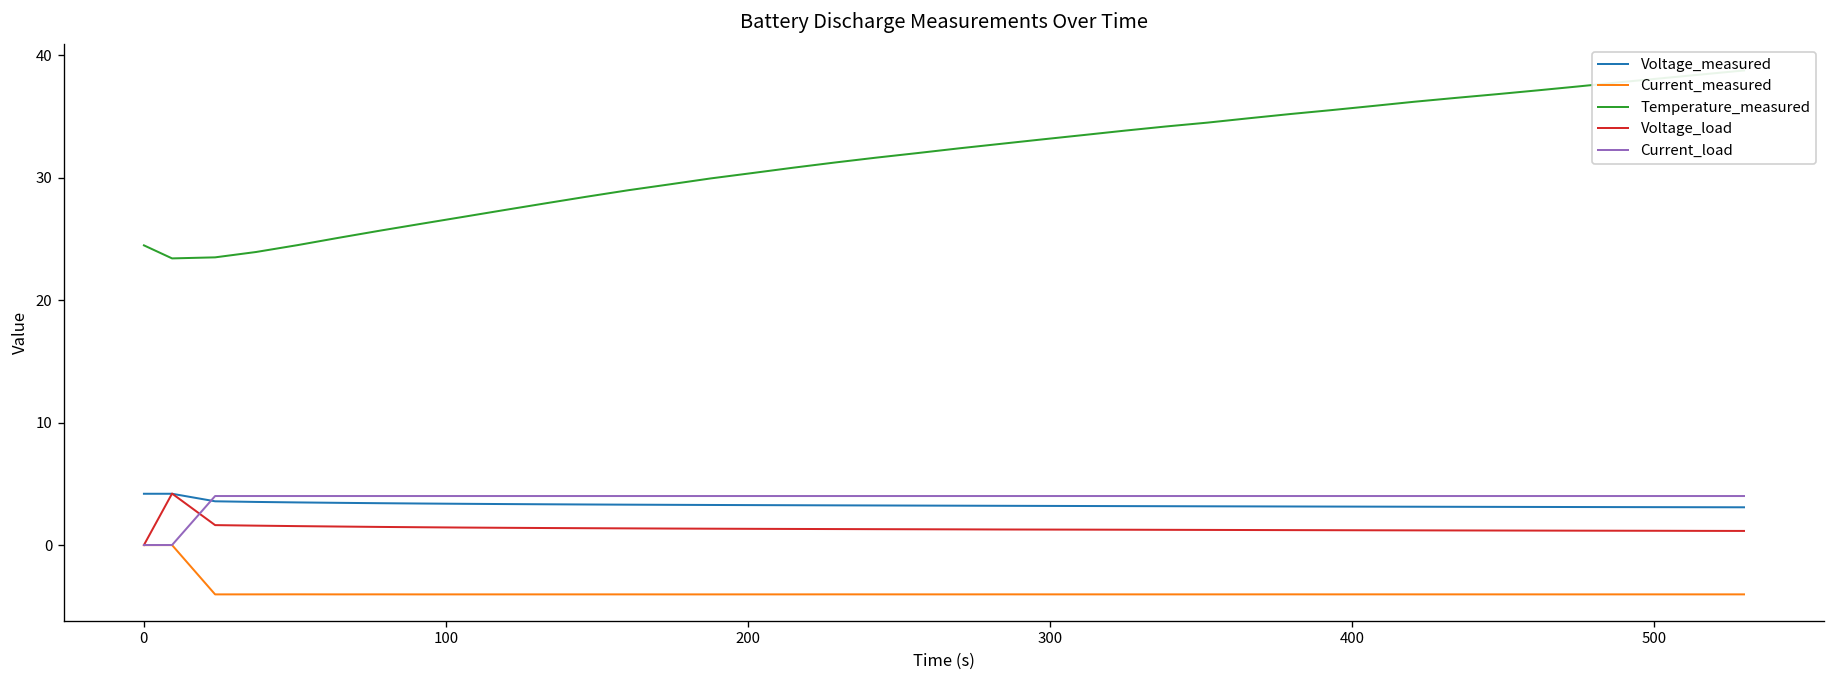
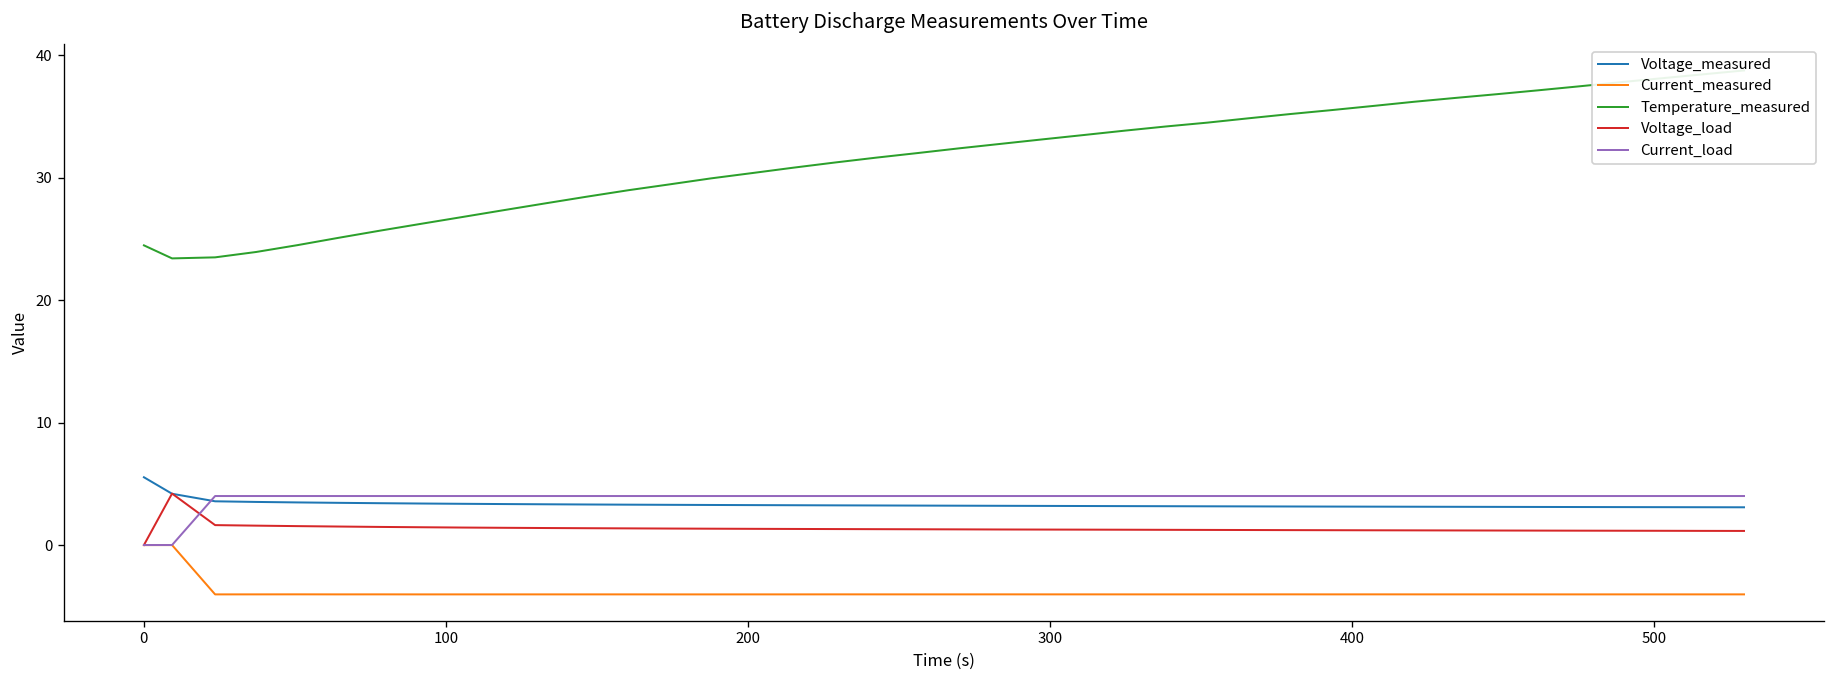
Voltage_measured, 0: 4.2 -> 5.5
